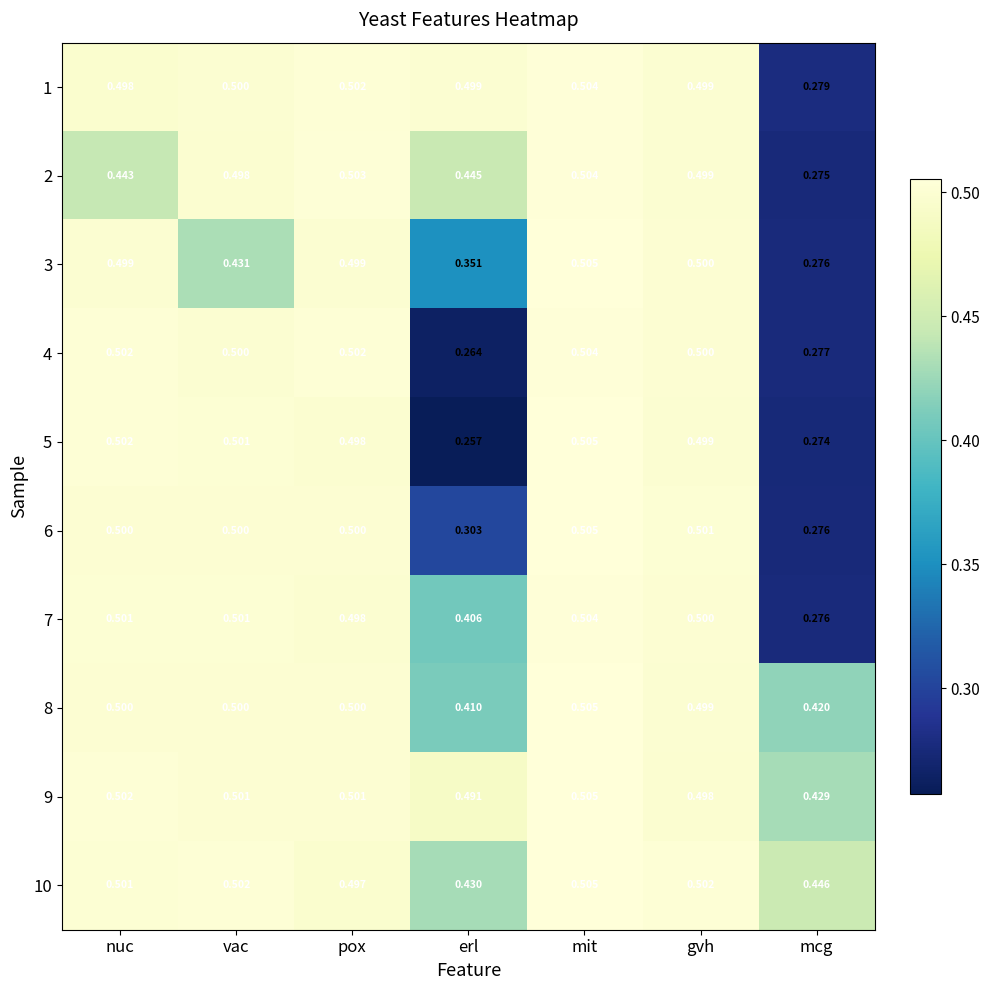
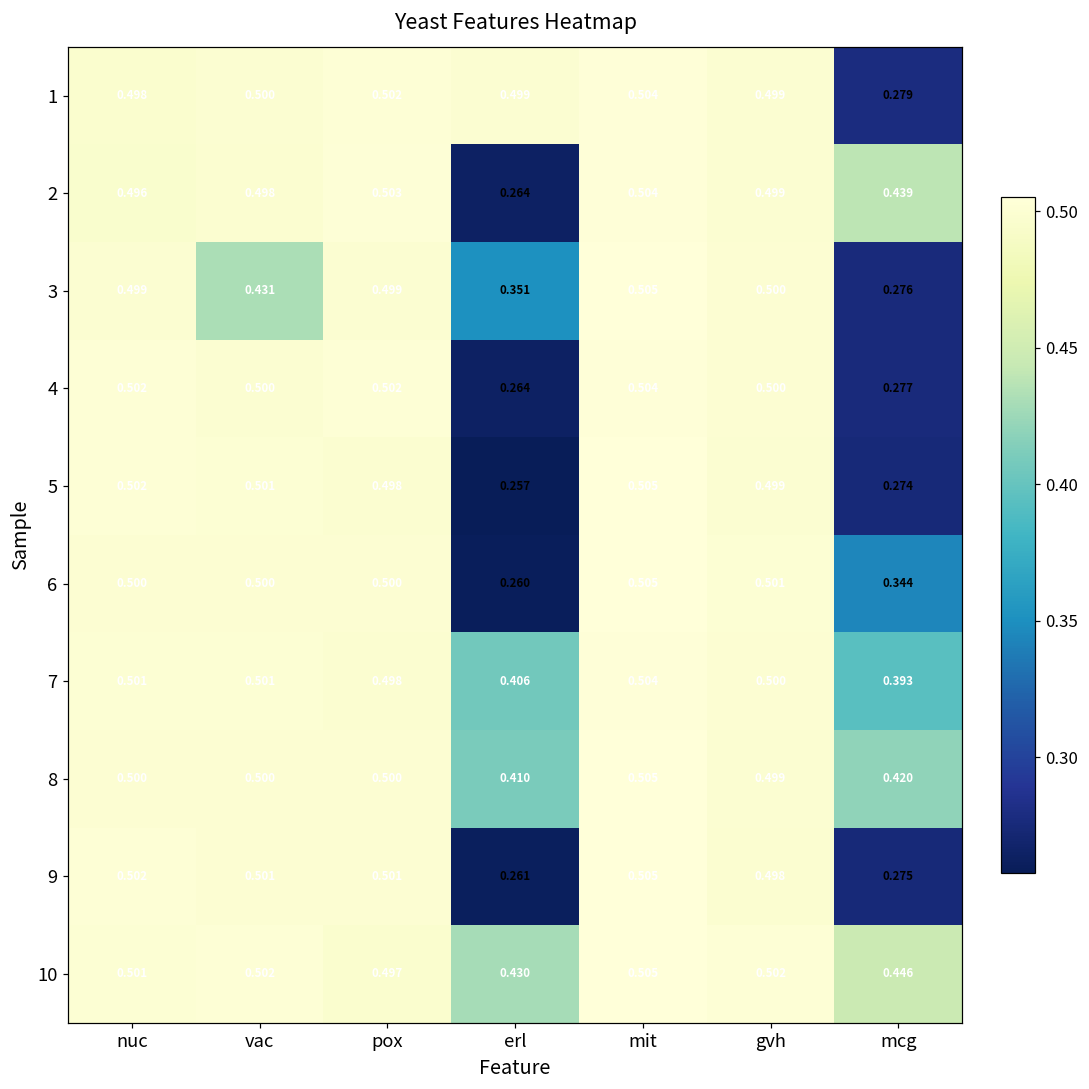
2, nuc: 0.443 -> 0.496
2, erl: 0.445 -> 0.264
2, mcg: 0.275 -> 0.439
6, erl: 0.303 -> 0.260
6, mcg: 0.276 -> 0.344
7, mcg: 0.276 -> 0.393
9, erl: 0.491 -> 0.261
9, mcg: 0.429 -> 0.275
